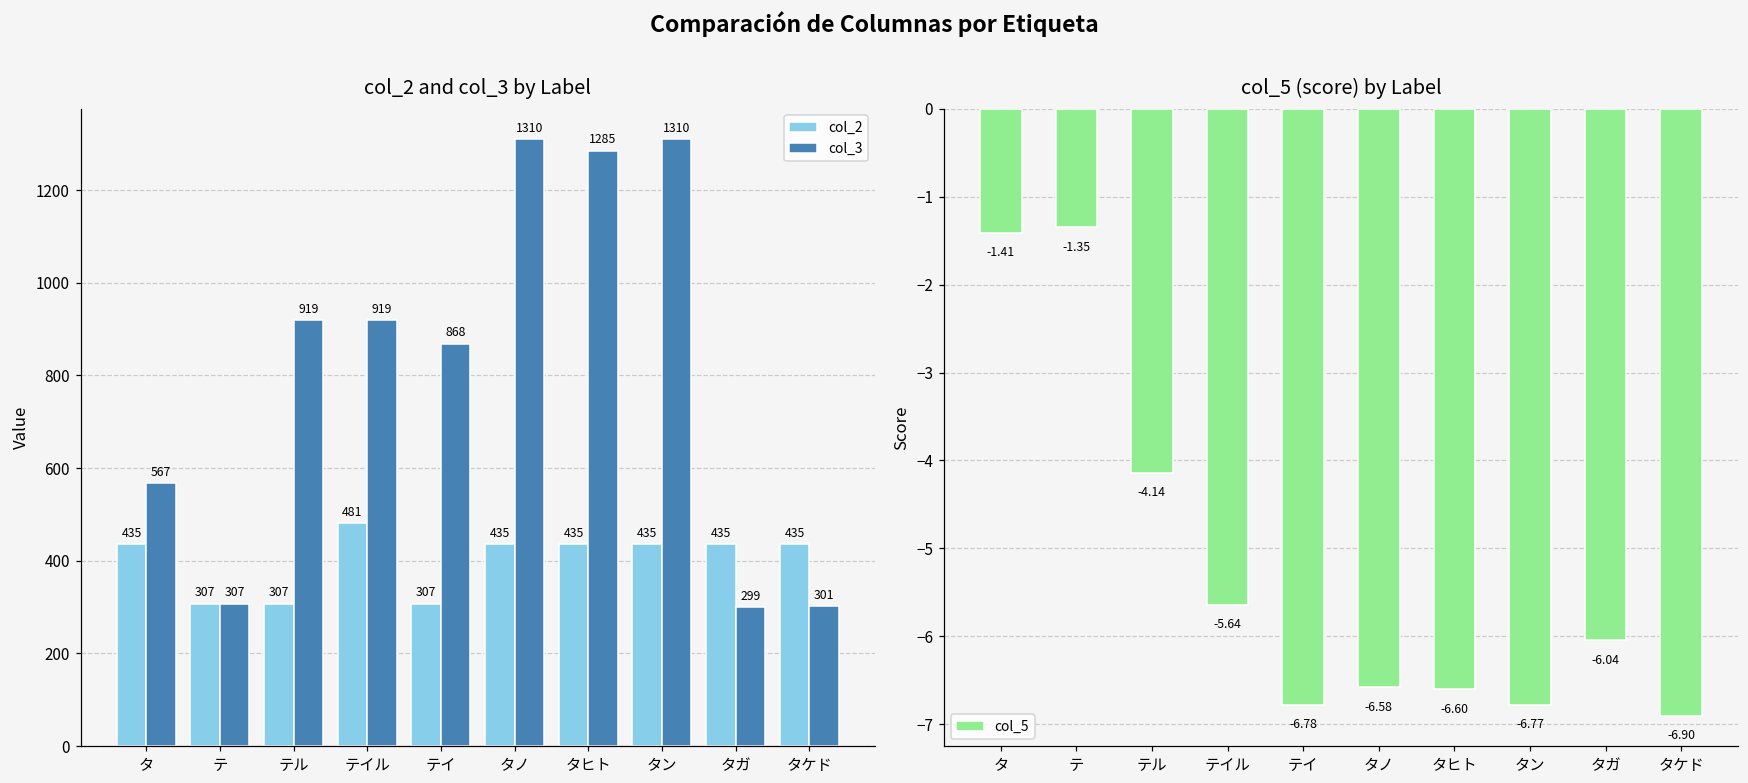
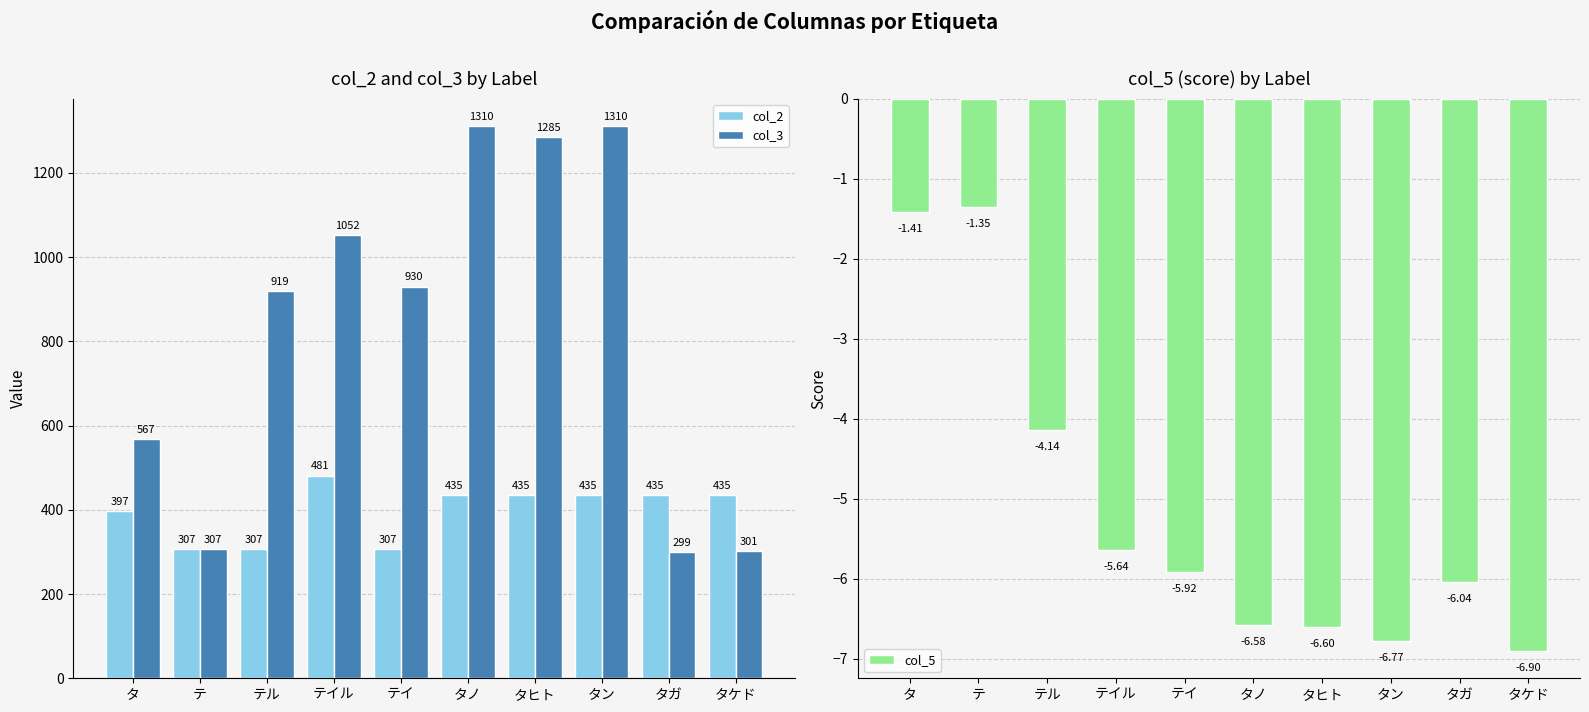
col_2 and col_3 by Label, col_2, タ: 435 -> 397
col_2 and col_3 by Label, col_3, テイル: 919 -> 1052
col_2 and col_3 by Label, col_3, テイ: 868 -> 930
col_5 (score) by Label, テイ: -6.78 -> -5.92
